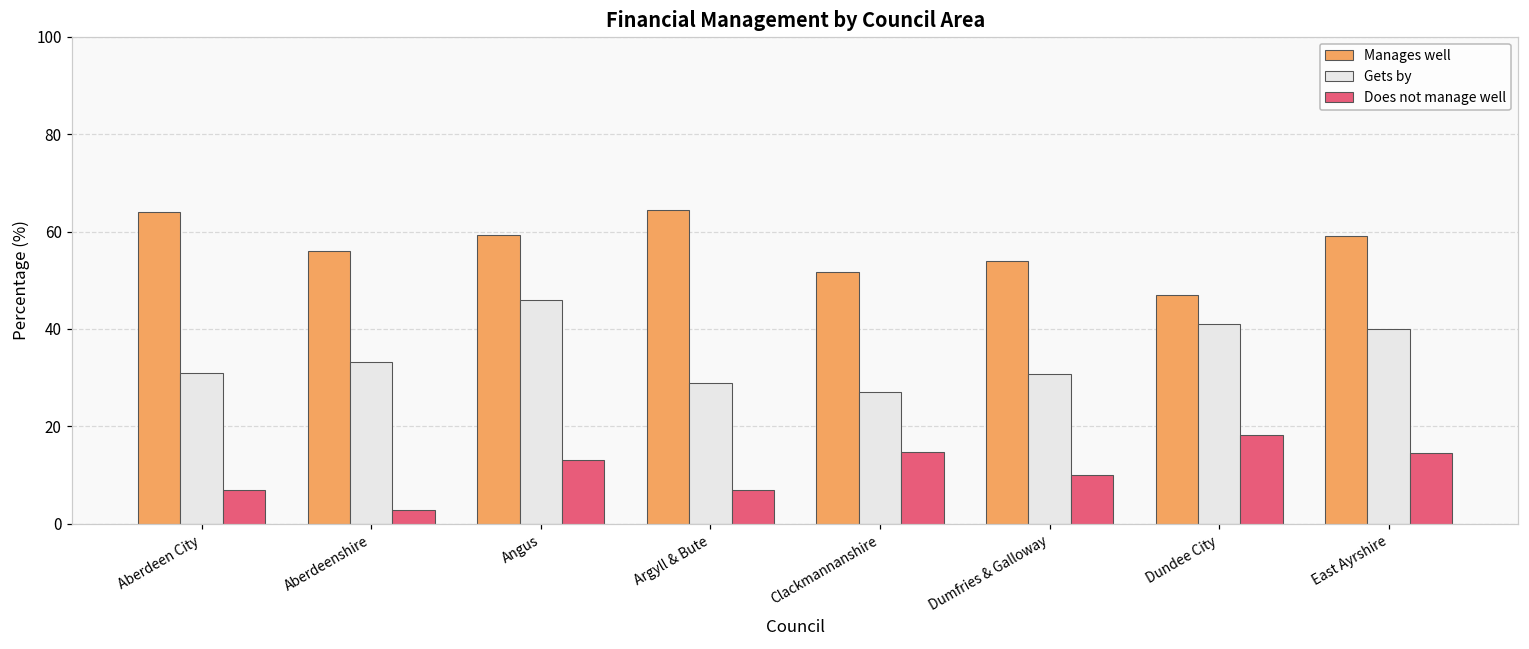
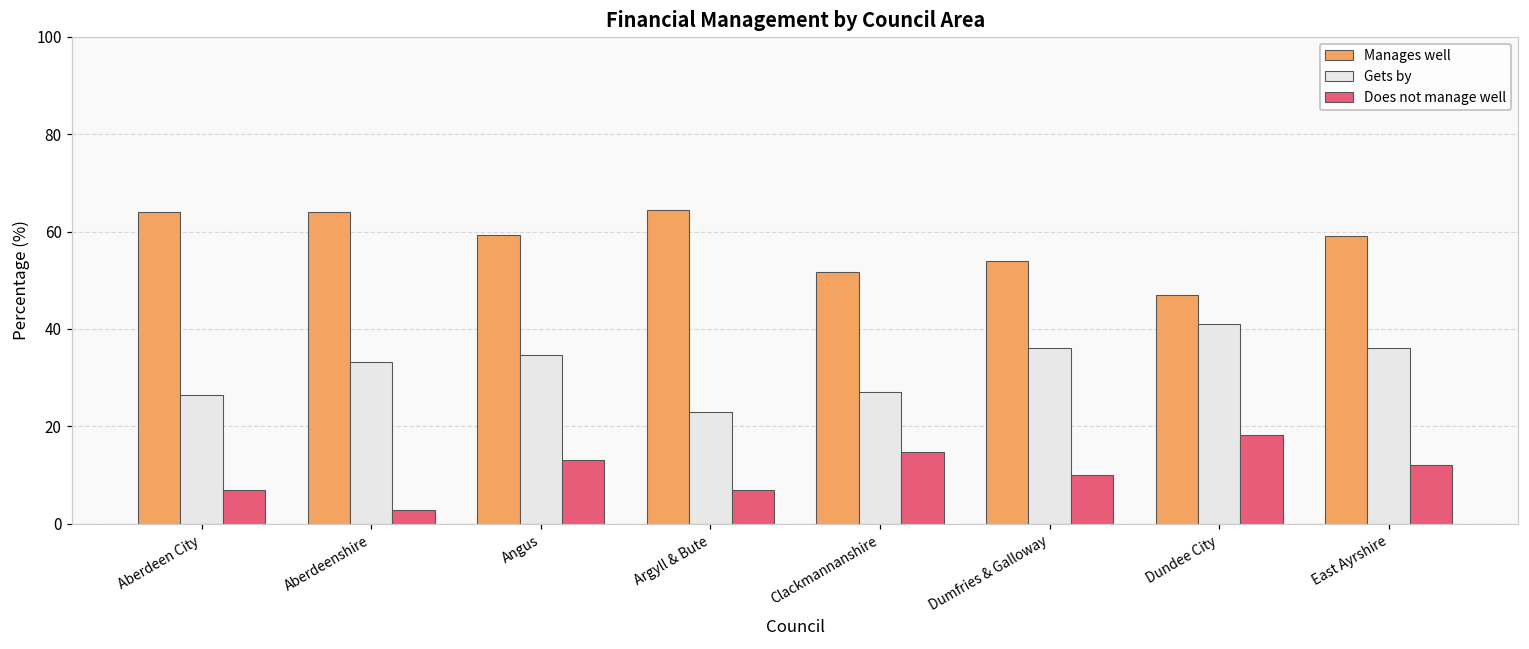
Gets by, Aberdeen City: 31 -> 26
Manages well, Aberdeenshire: 56 -> 64
Gets by, Angus: 46 -> 35
Gets by, Argyll & Bute: 29 -> 23
Gets by, Dumfries & Galloway: 31 -> 36
Gets by, East Ayrshire: 40 -> 36
Does not manage well, East Ayrshire: 15 -> 12
